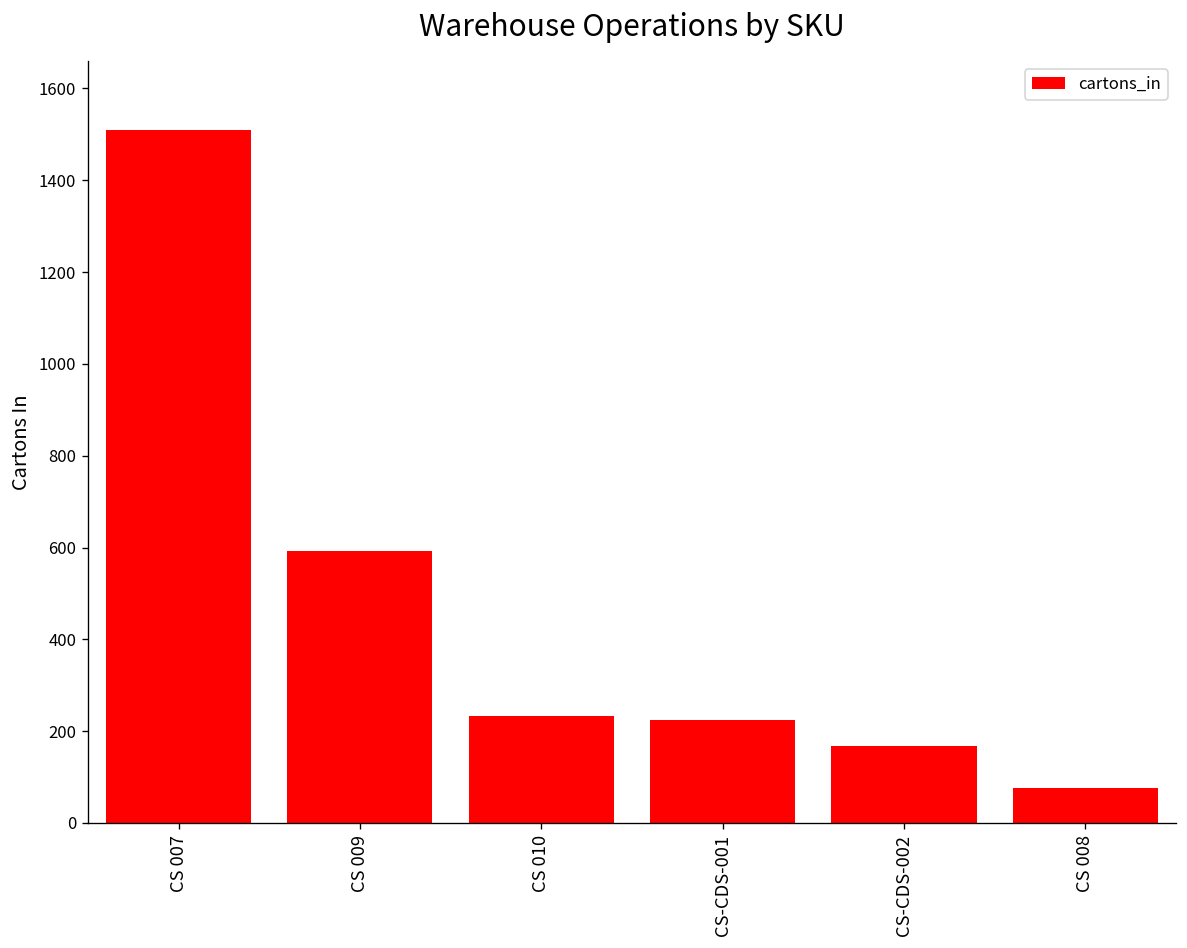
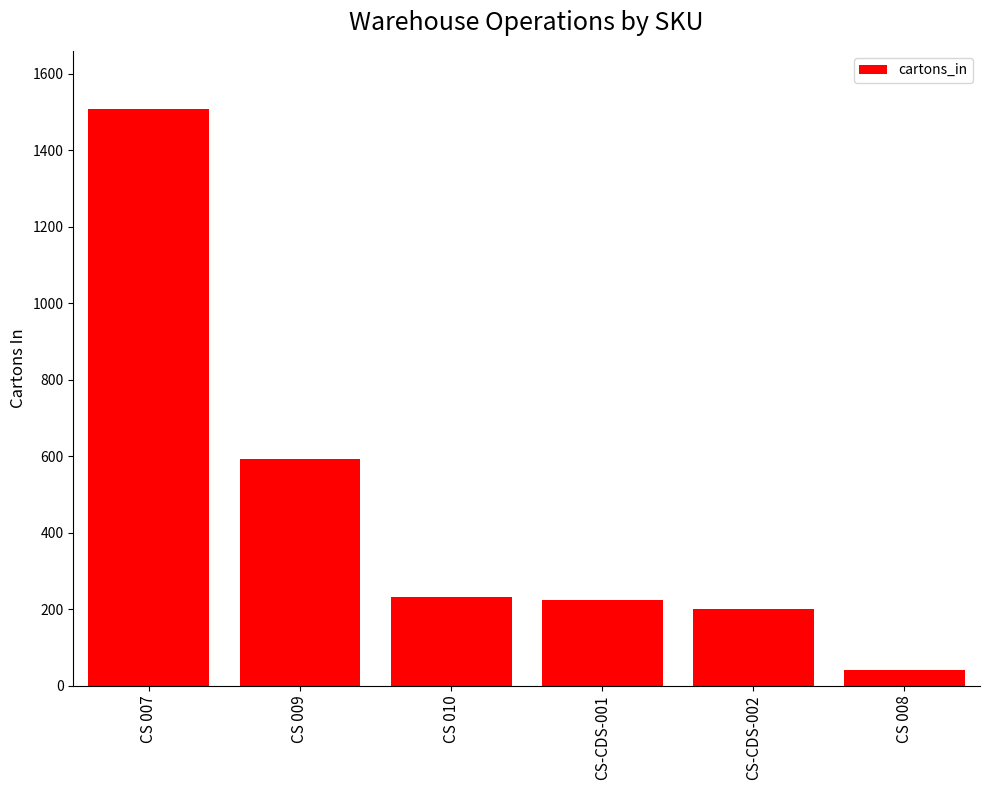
CS-CDS-002: 170 -> 200
CS 008: 80 -> 40
